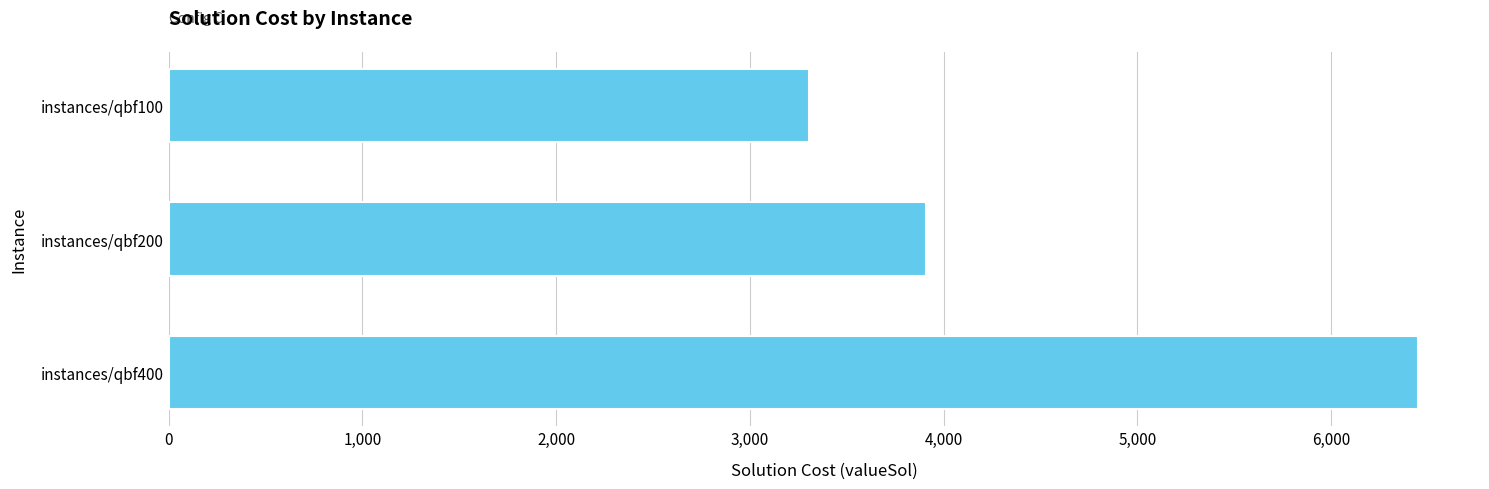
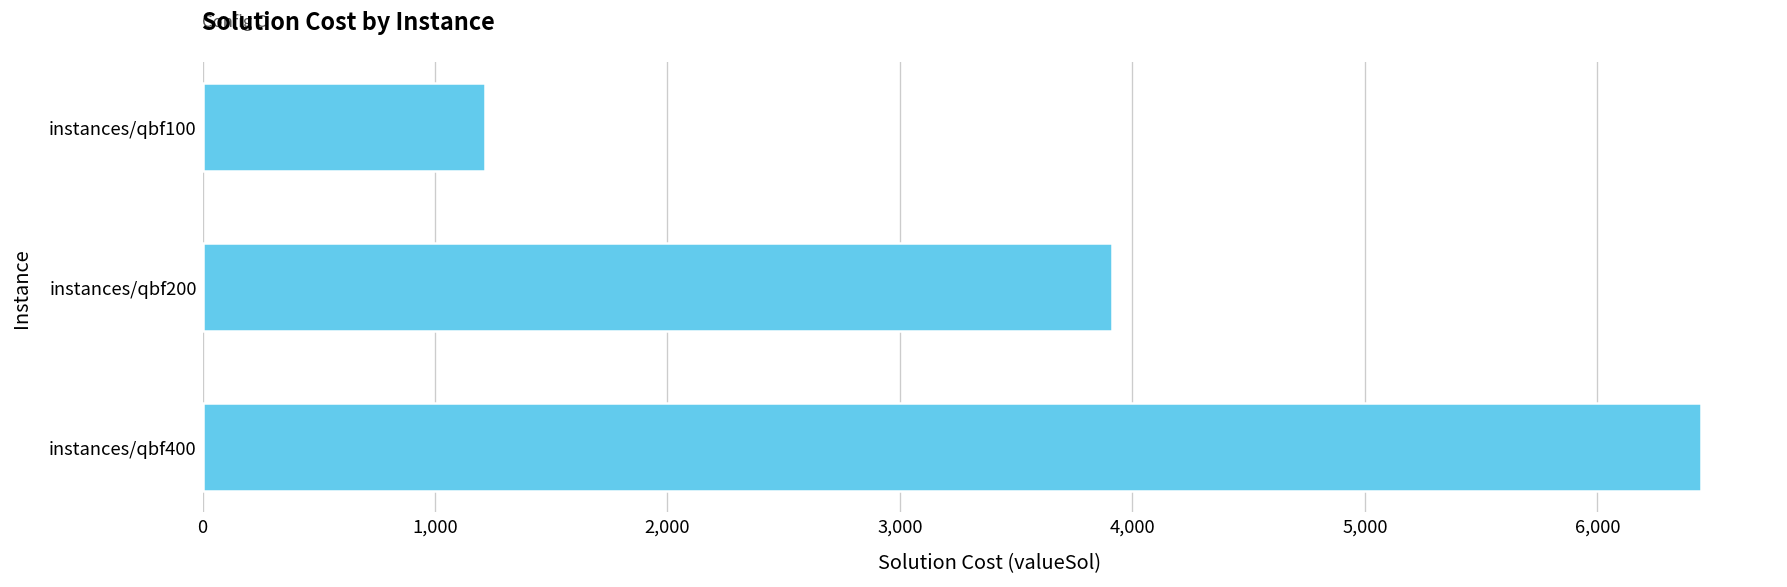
instances/qbf100: 3,300 -> 1,220
